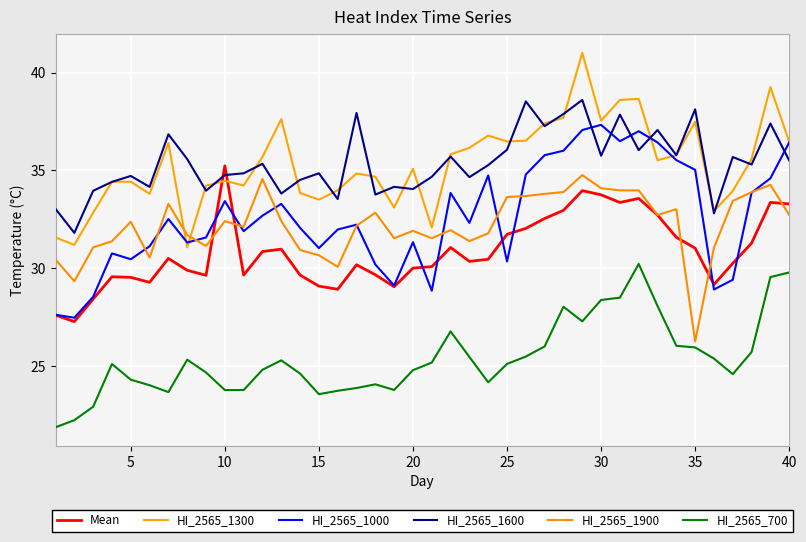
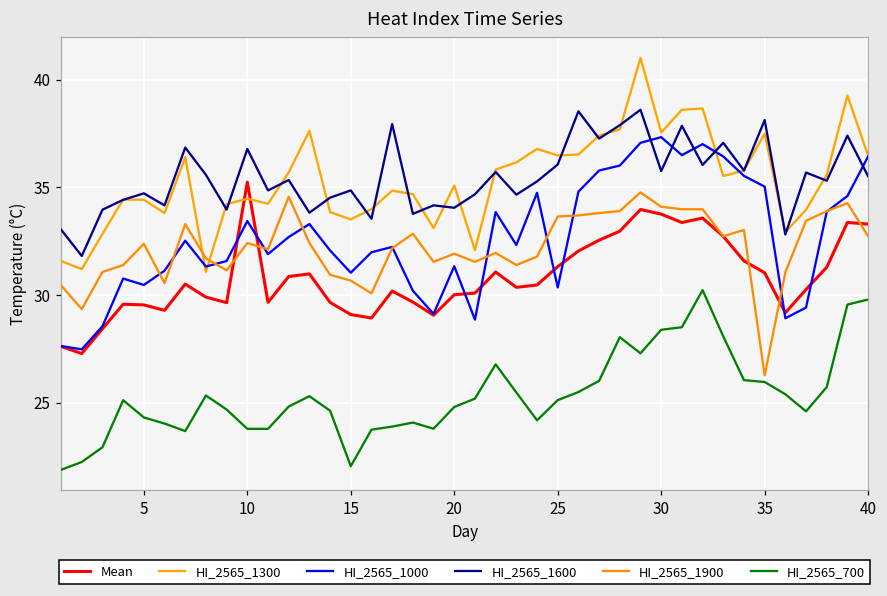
HI_2565_1600, 10: 34.8 -> 36.8
HI_2565_700, 15: 23.6 -> 22.0
Mean, 25: 31.7 -> 31.3
